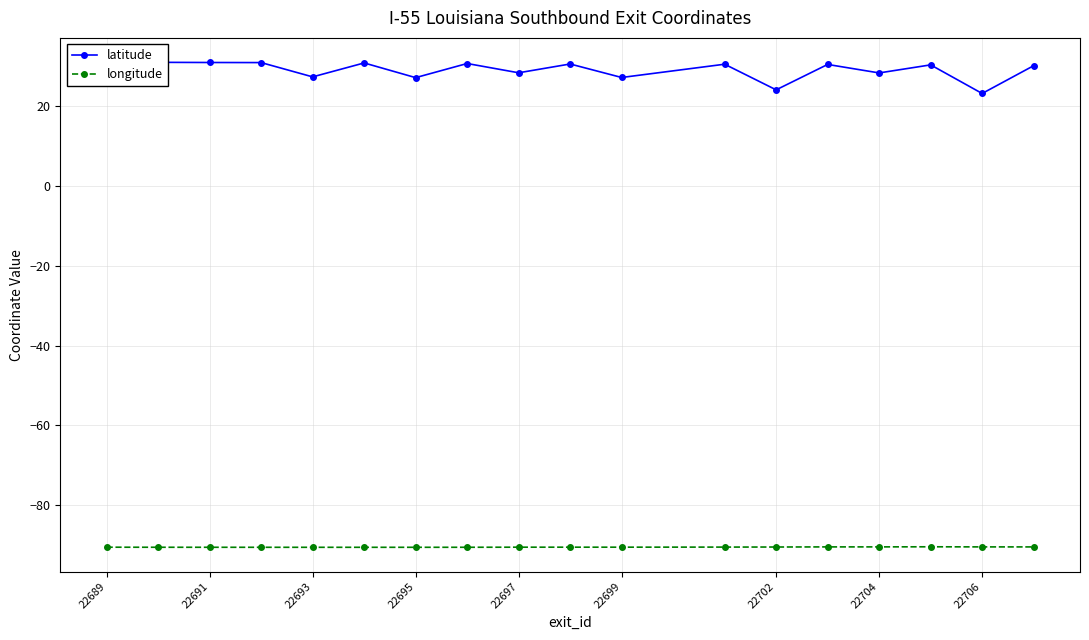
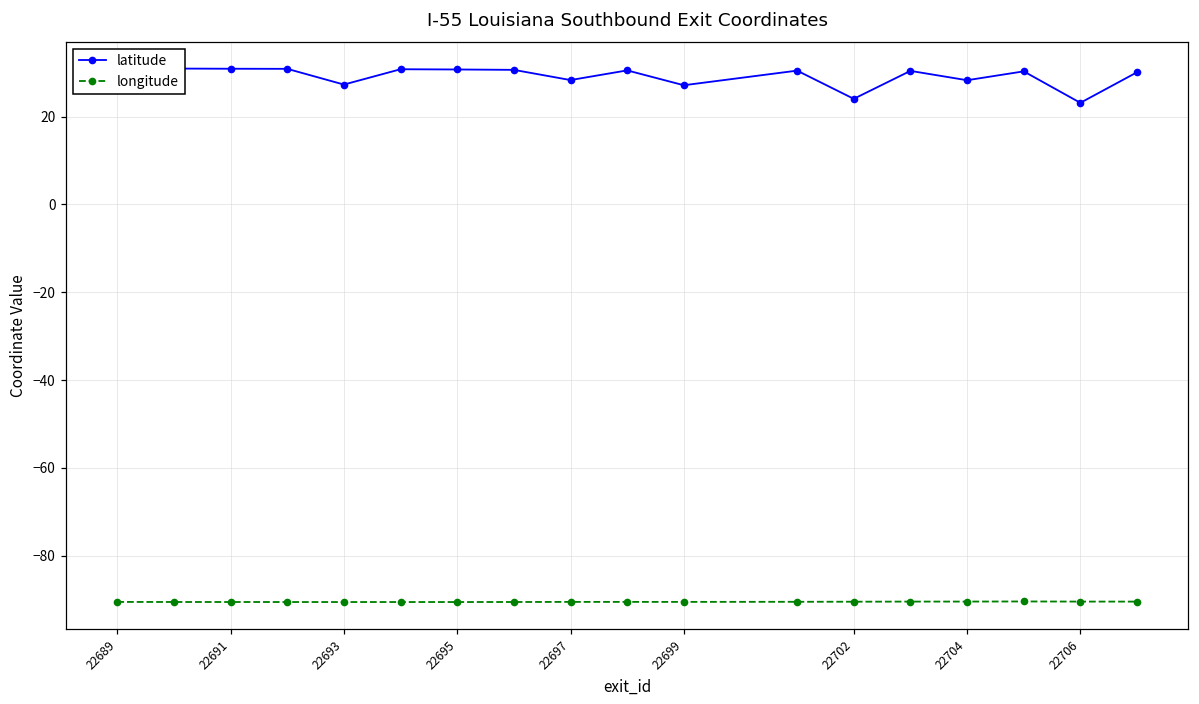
latitude, 22695: 27 -> 31
